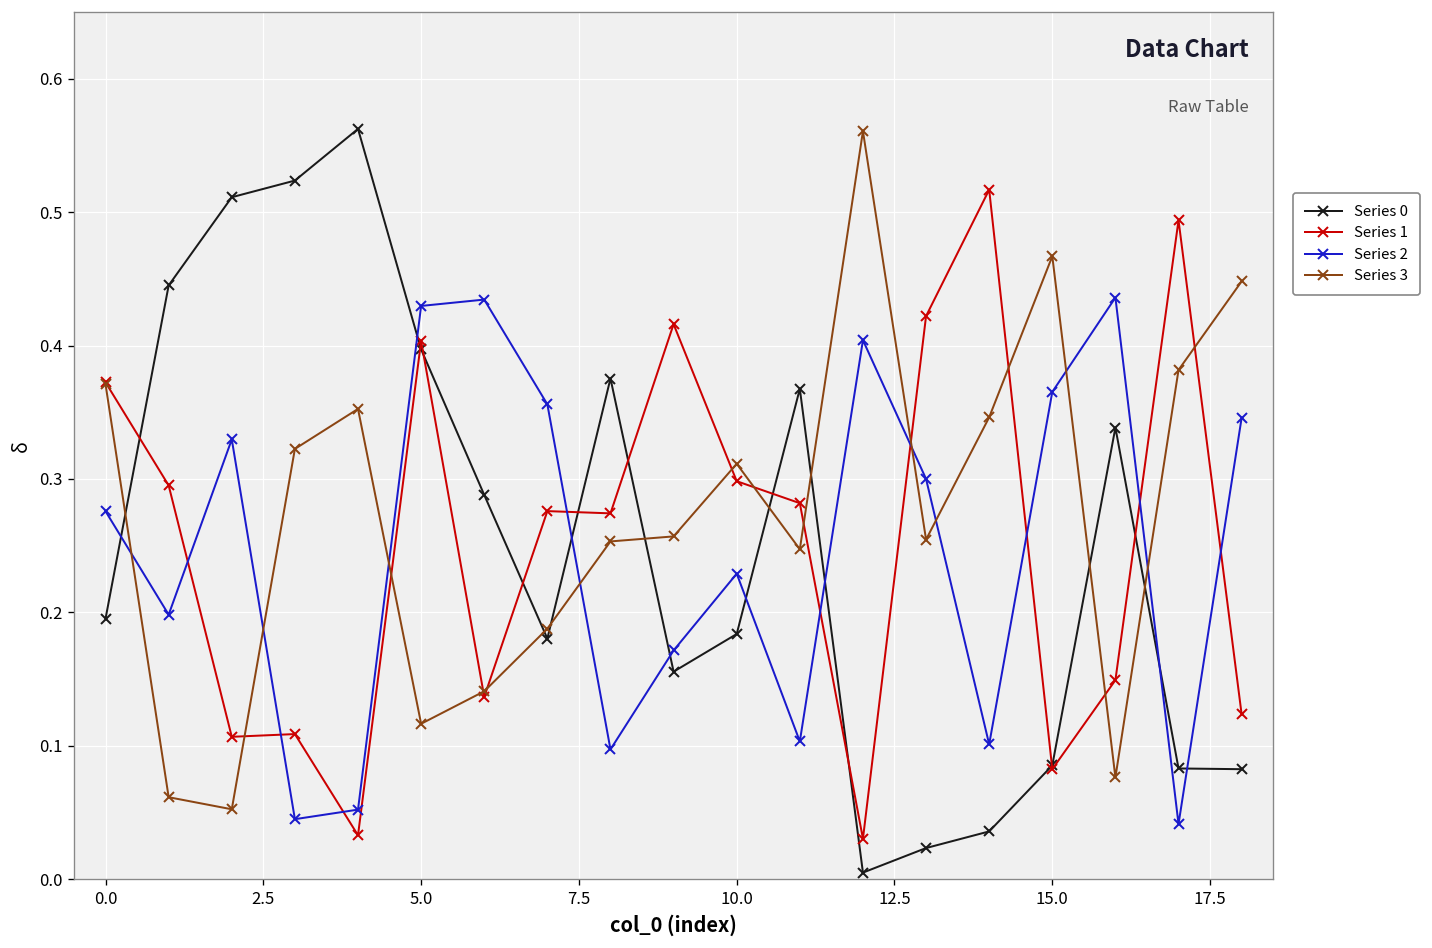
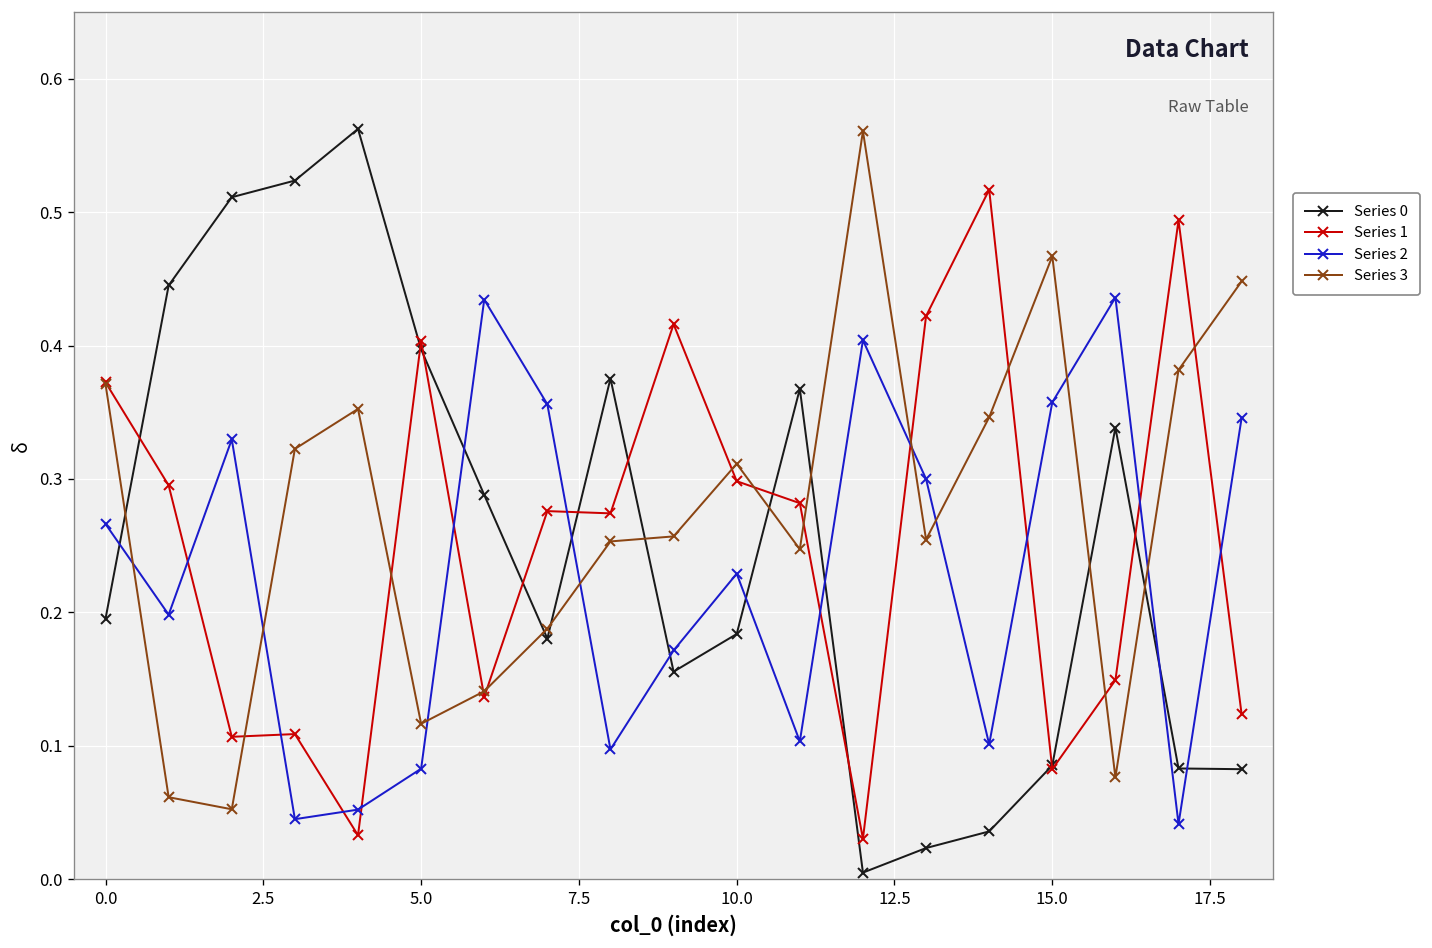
Series 2, 0.0: 0.276 -> 0.266
Series 2, 5.0: 0.430 -> 0.083
Series 2, 15.0: 0.365 -> 0.357
